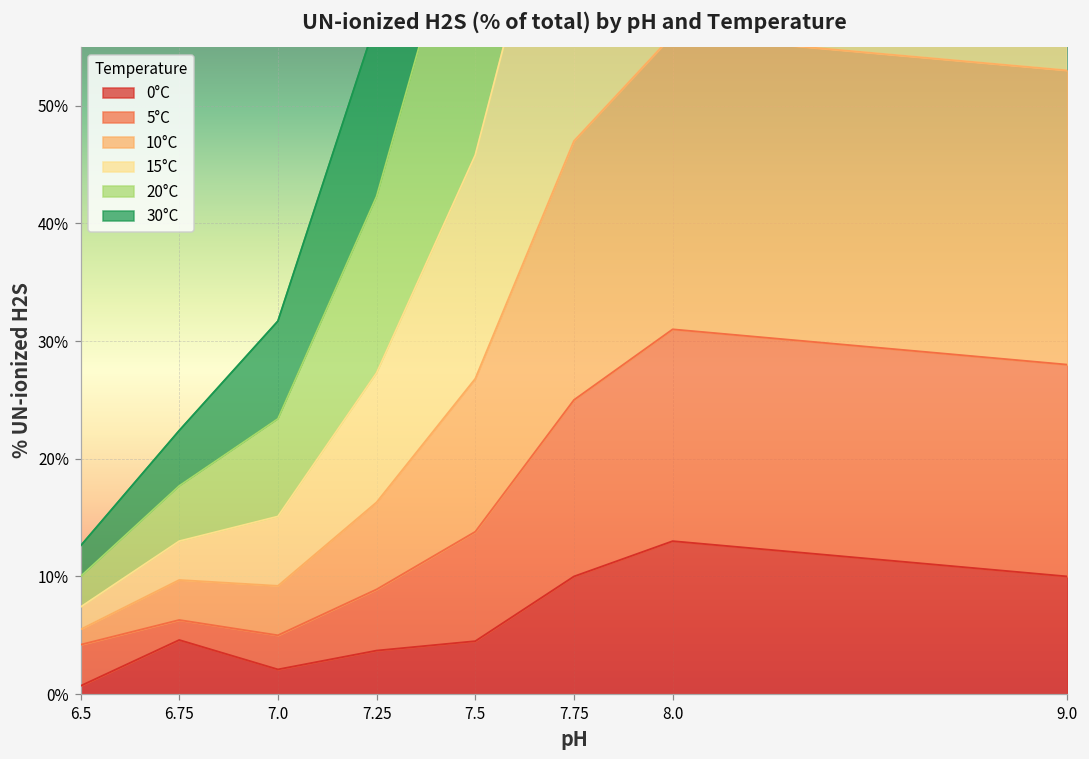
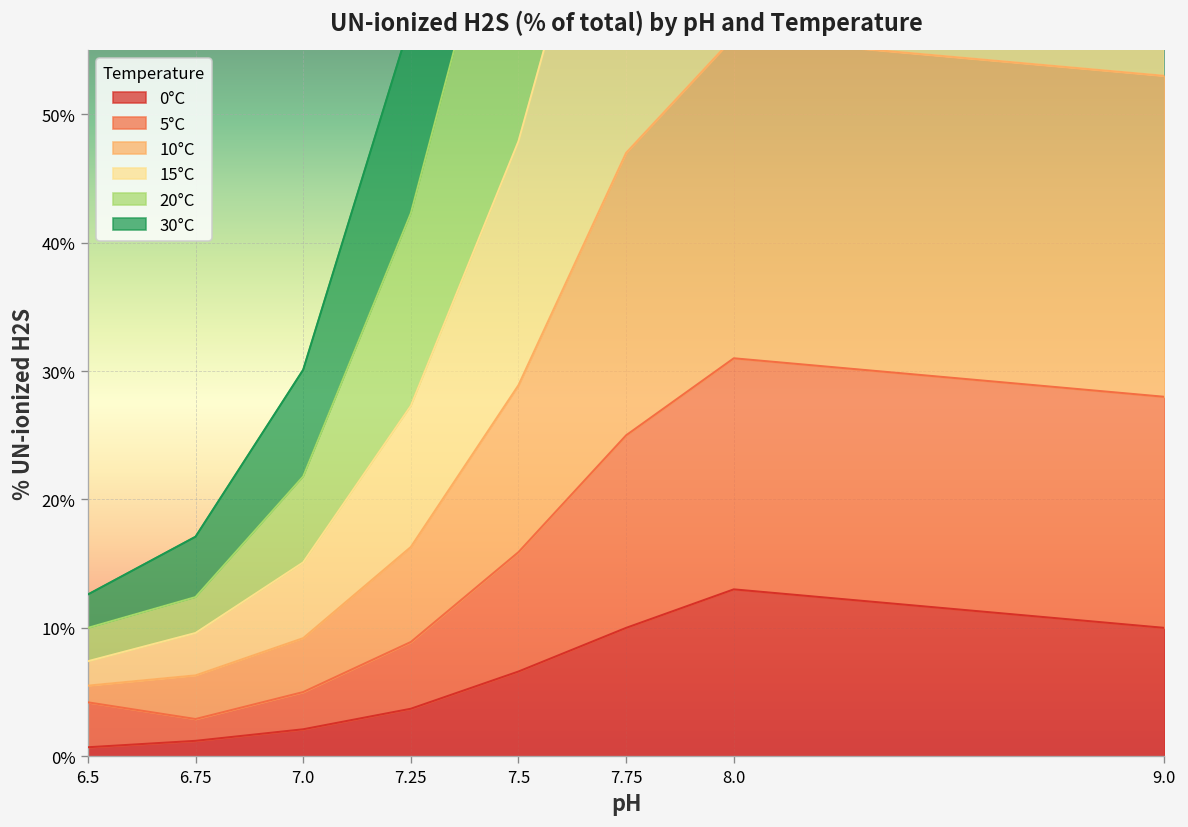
0°C, 6.75: 4.6% -> 1.2%
20°C, 6.75: 4.7% -> 2.8%
20°C, 7.0: 8.3% -> 6.7%
0°C, 7.5: 4.5% -> 6.6%
